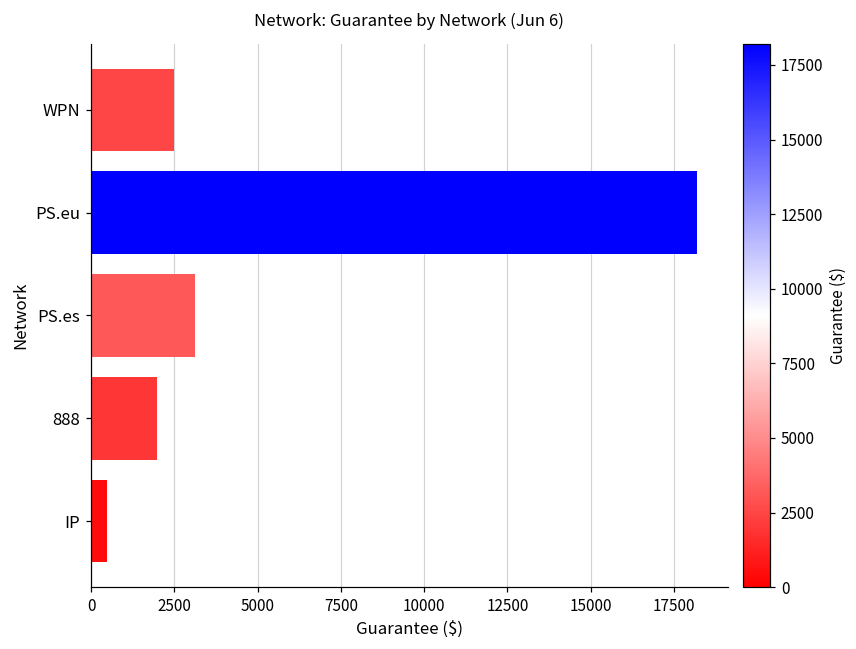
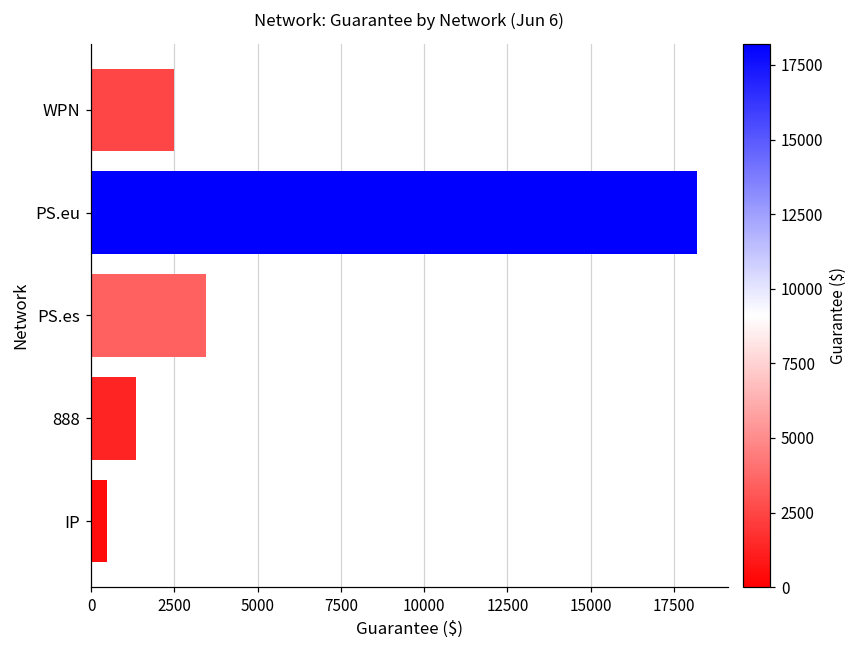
PS.es: 3100 -> 3400
888: 2000 -> 1300
